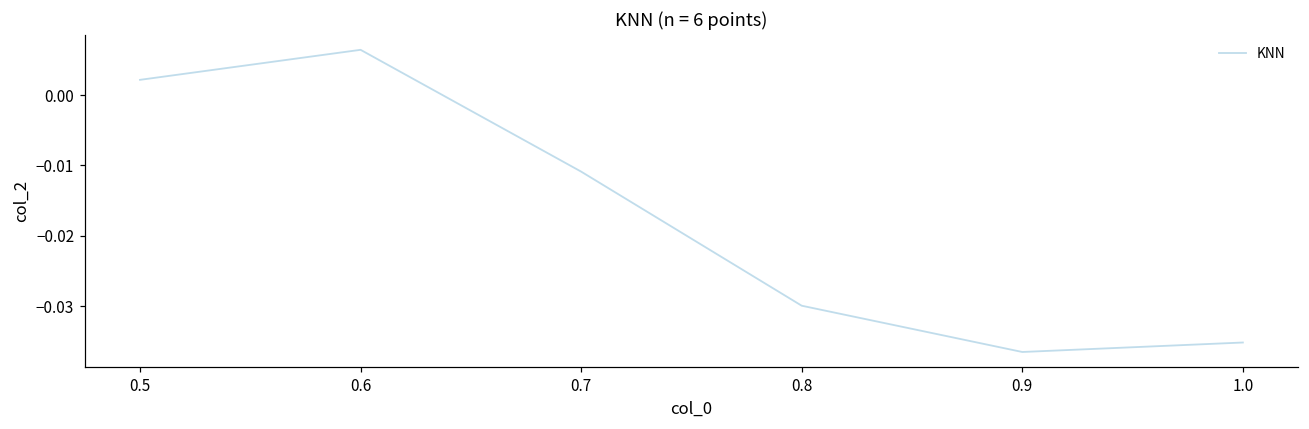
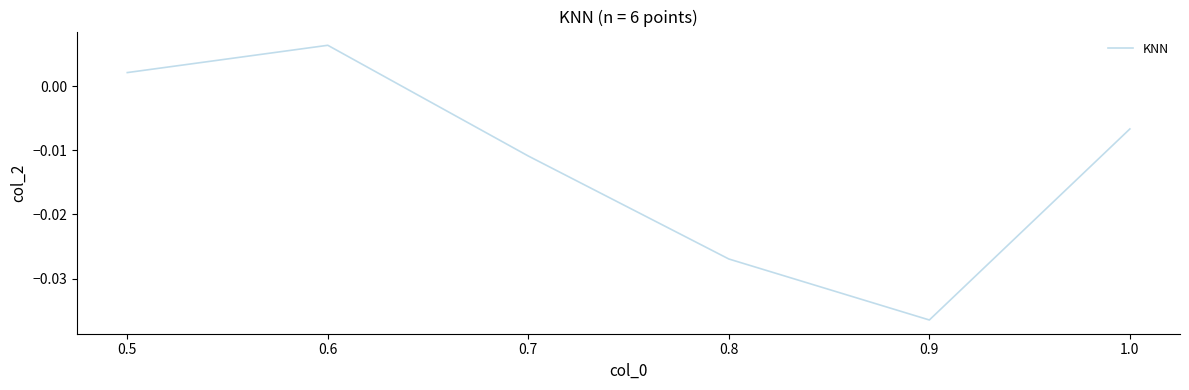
0.8: -0.030 -> -0.027
1.0: -0.035 -> -0.007
